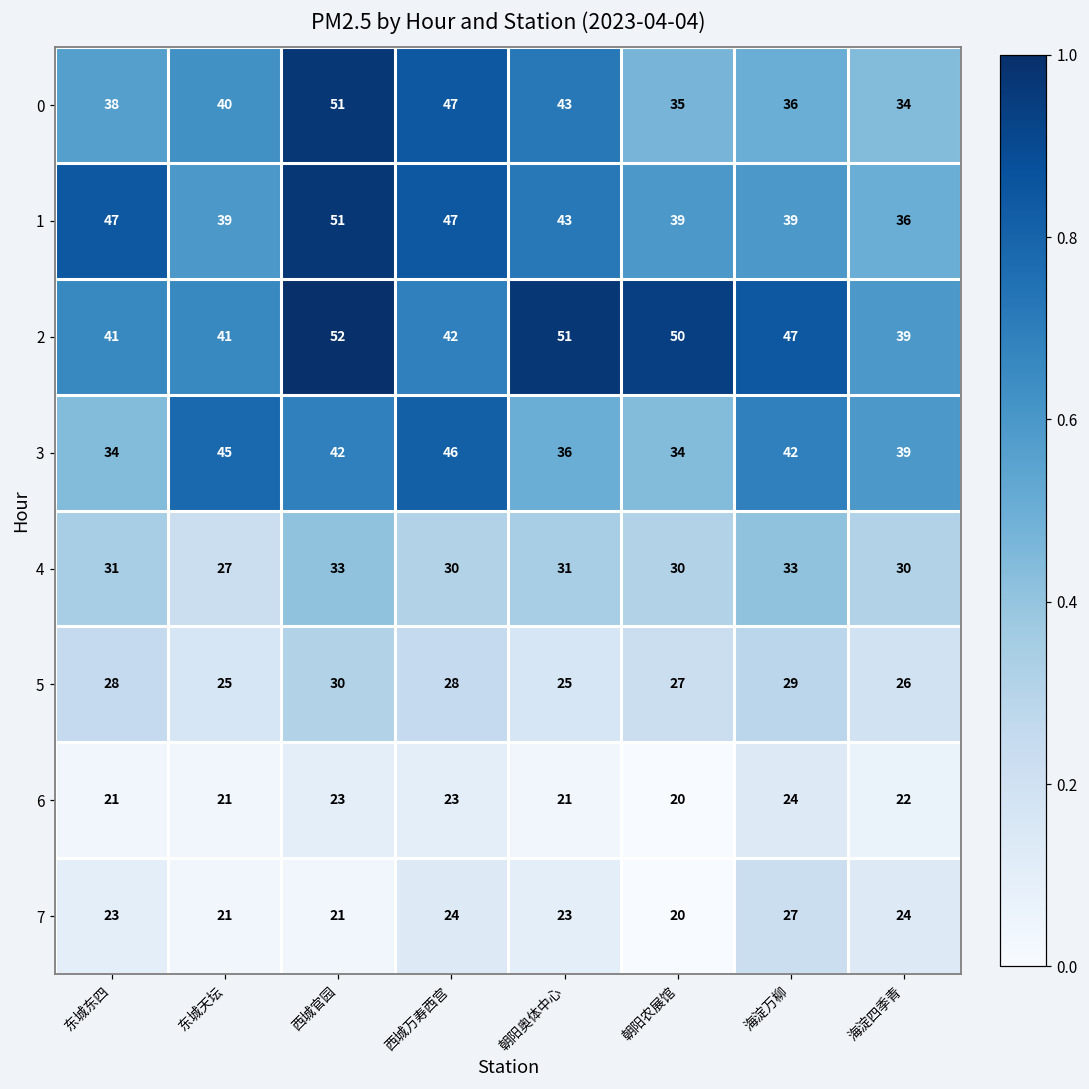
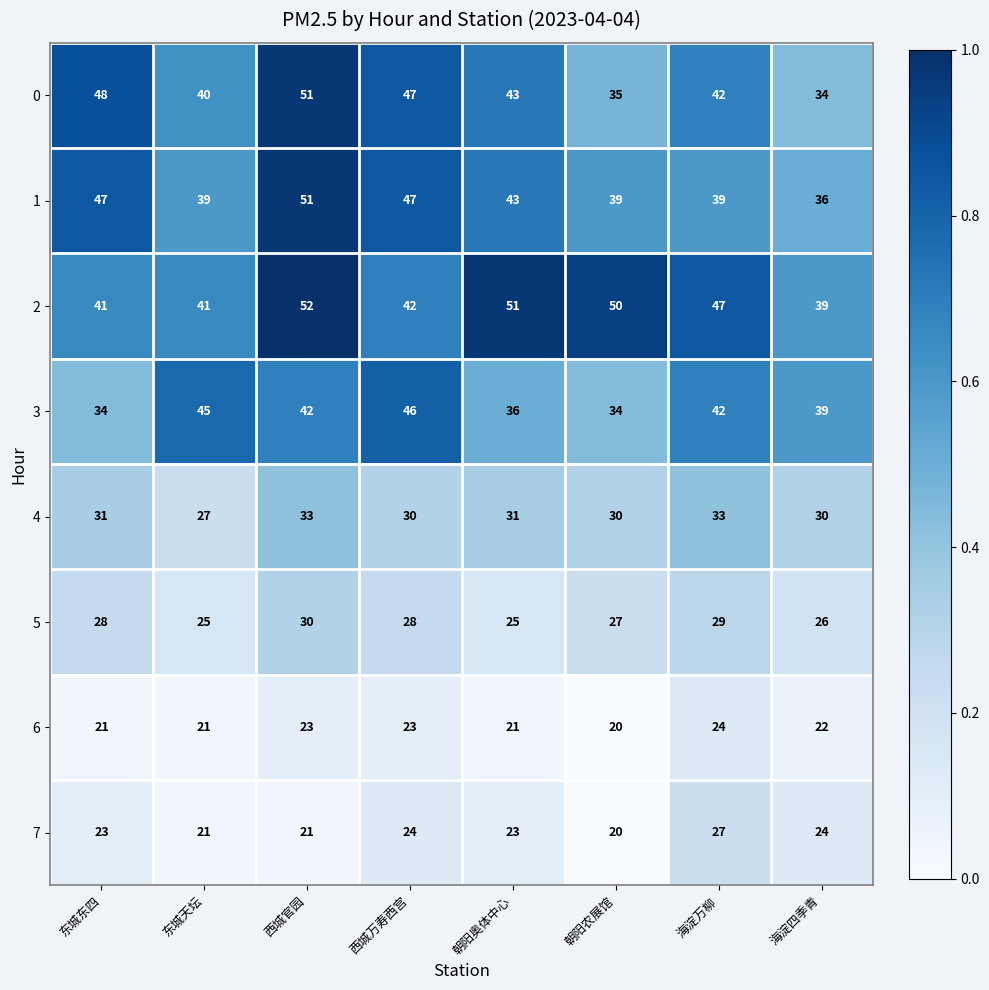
0, 东城东四: 38 -> 48
0, 海淀万柳: 36 -> 42
